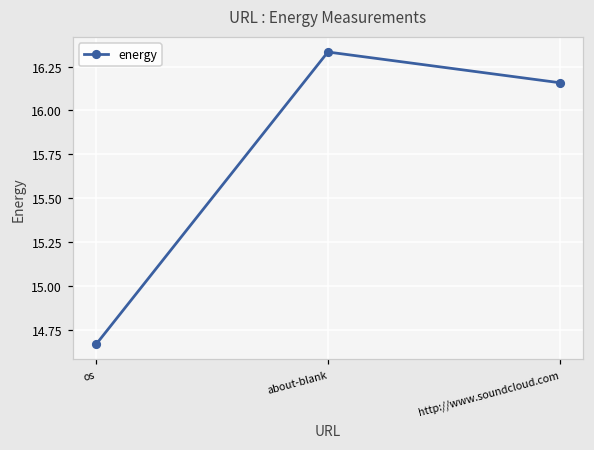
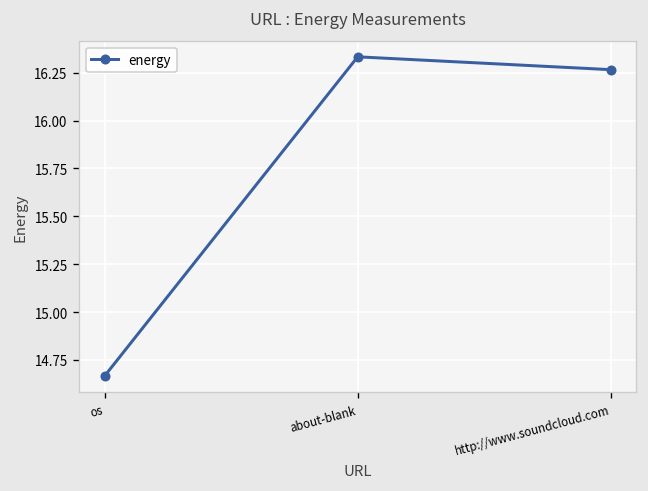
http://www.soundcloud.com: 16.16 -> 16.27
